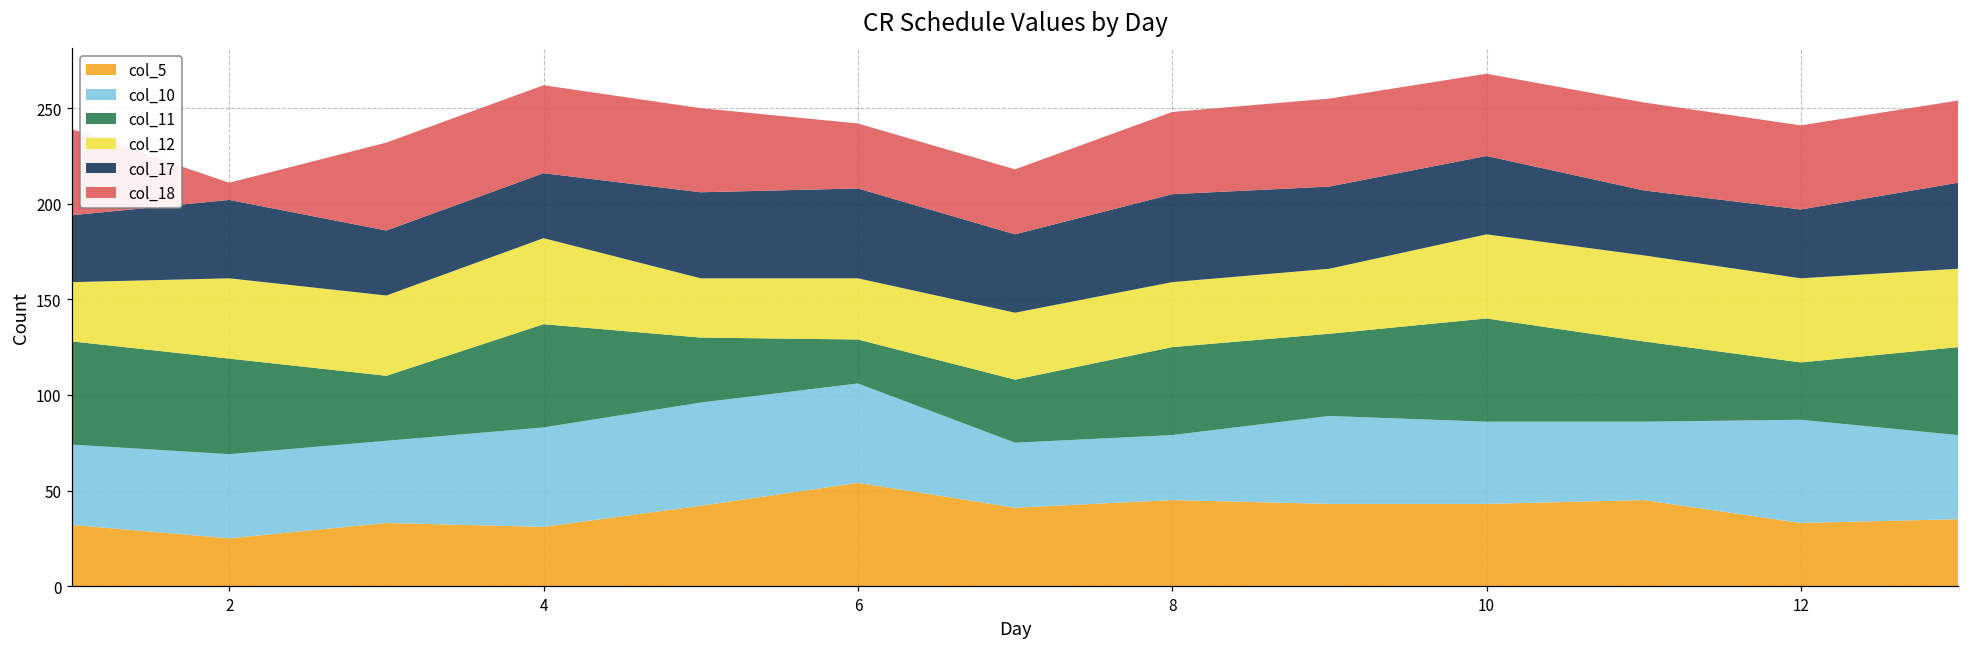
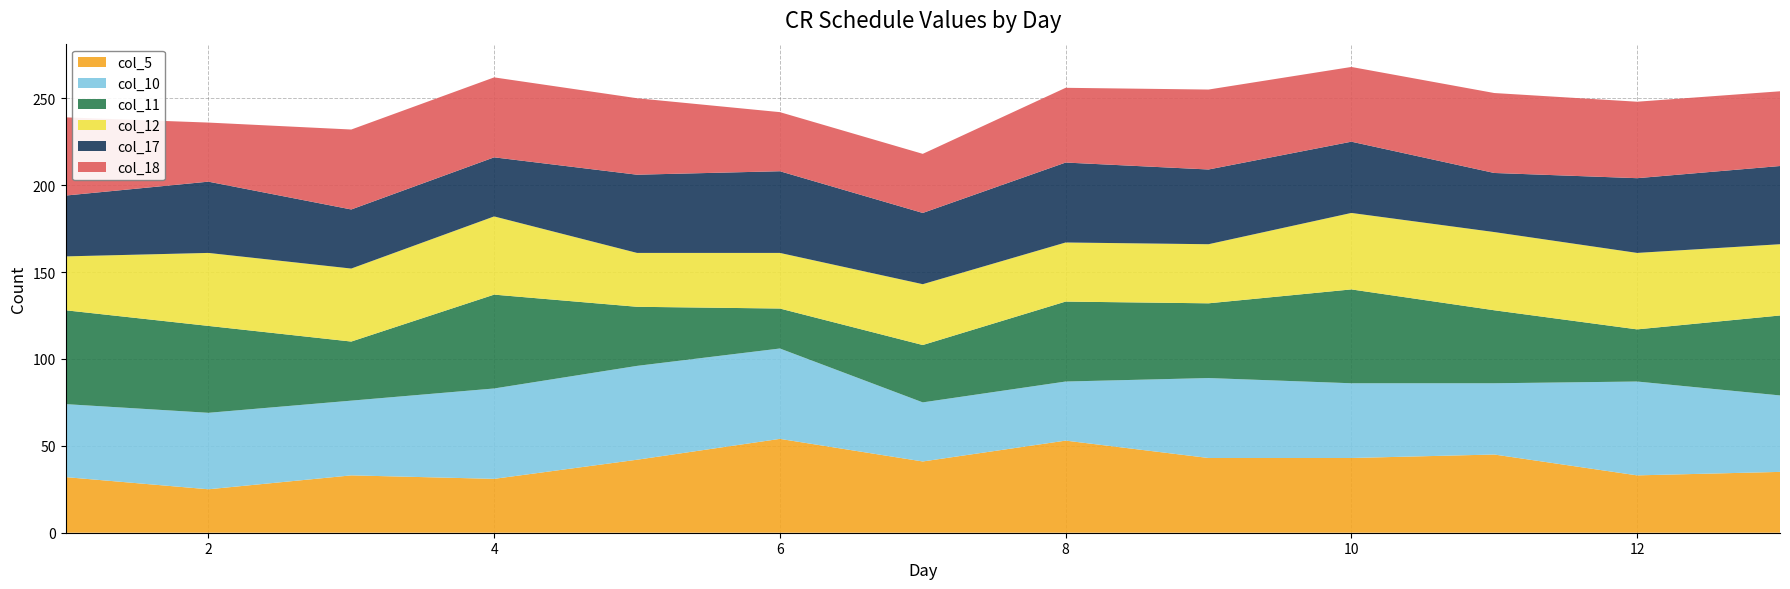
col_18, 2: 9 -> 34
col_5, 8: 45 -> 53
col_17, 12: 36 -> 43
